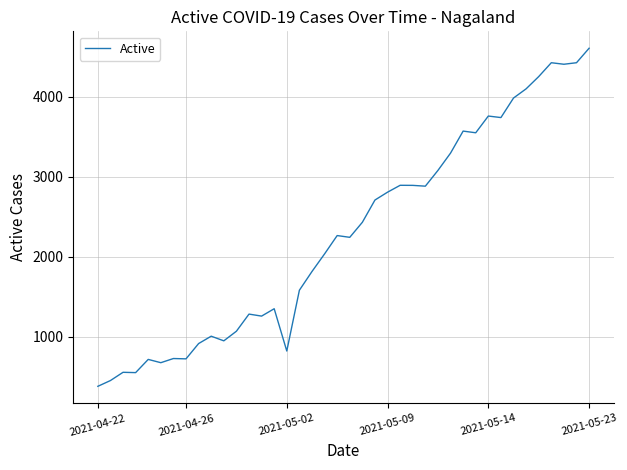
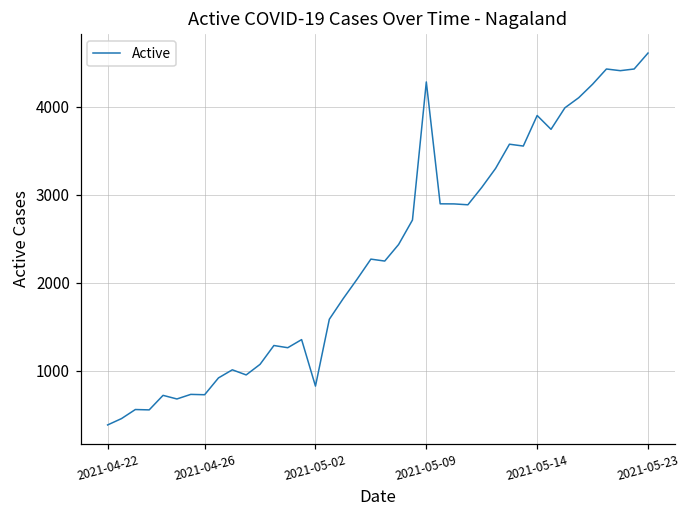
2021-05-09: 2800 -> 4300
2021-05-14: 3800 -> 3900
